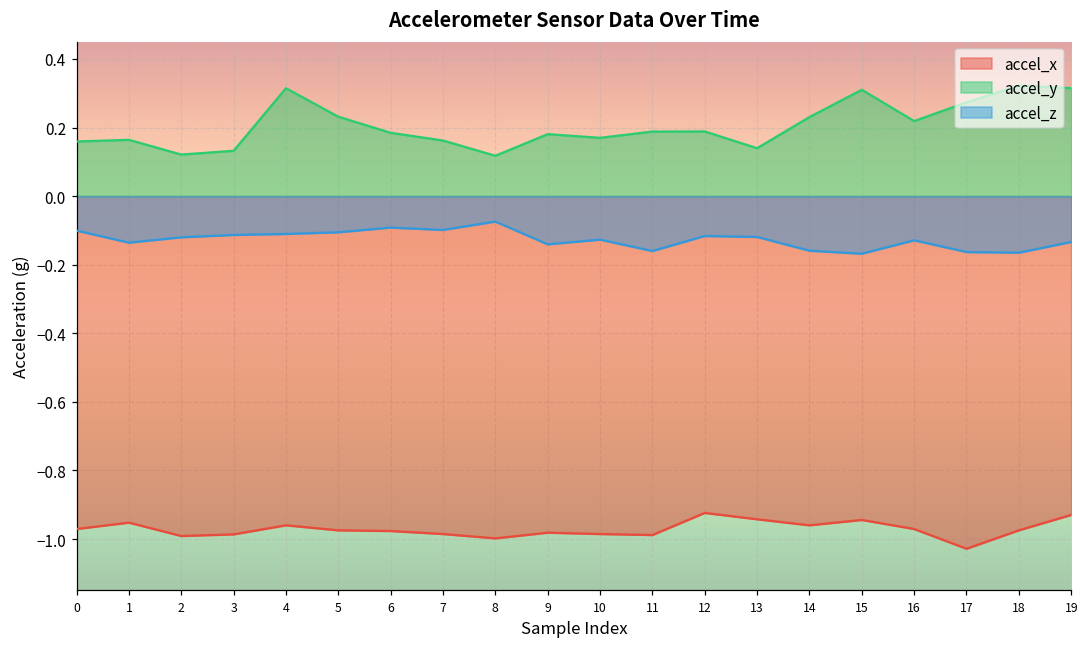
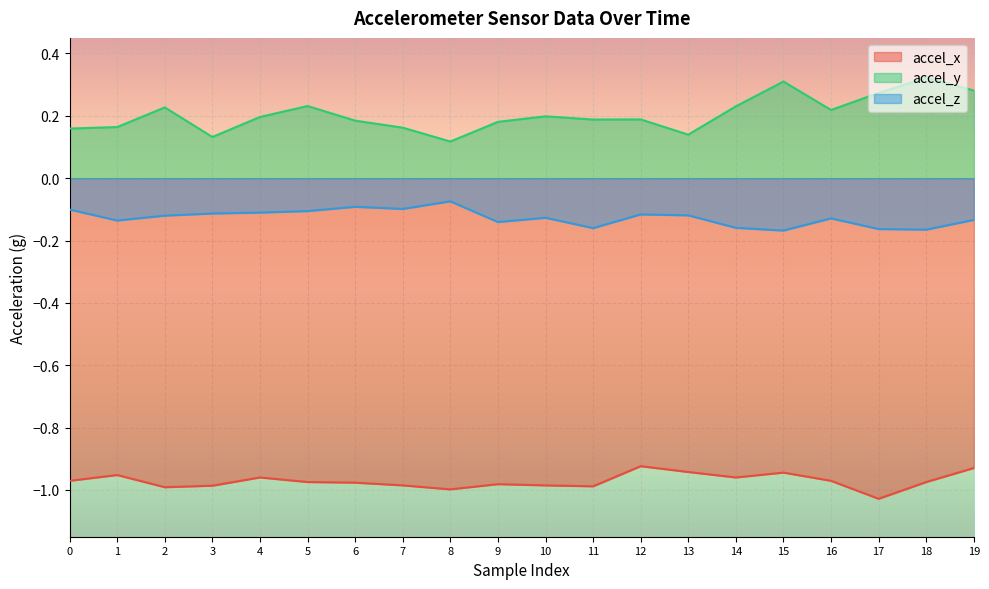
accel_y, 2: 0.12 -> 0.23
accel_y, 4: 0.31 -> 0.20
accel_y, 10: 0.17 -> 0.20
accel_y, 19: 0.31 -> 0.28
